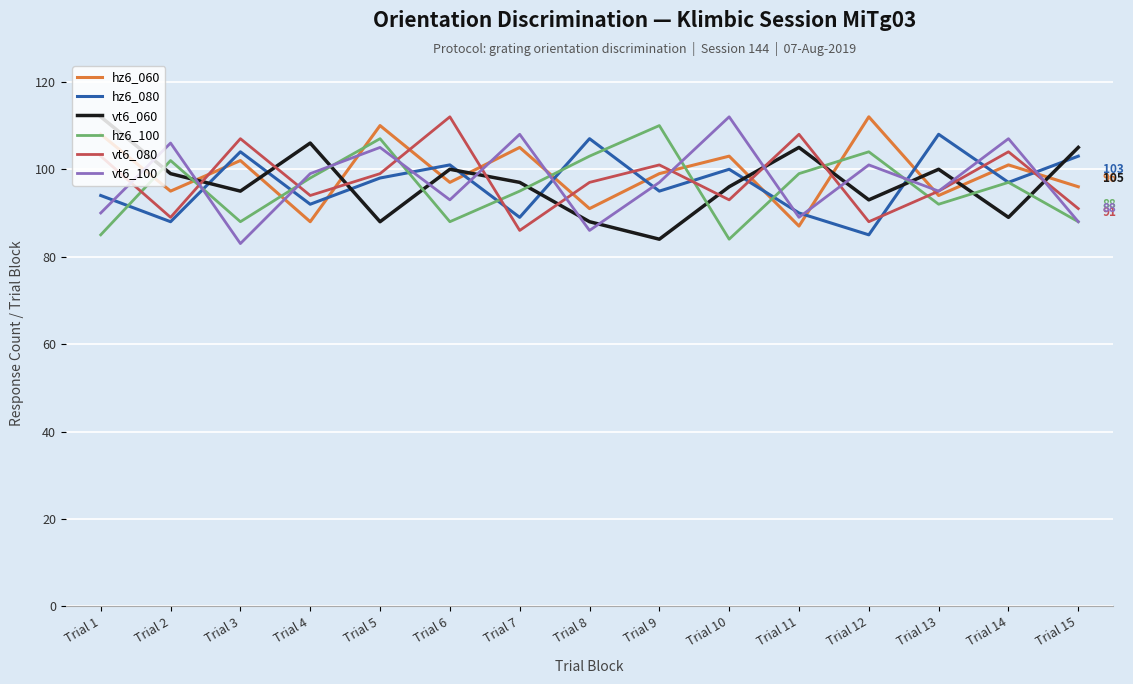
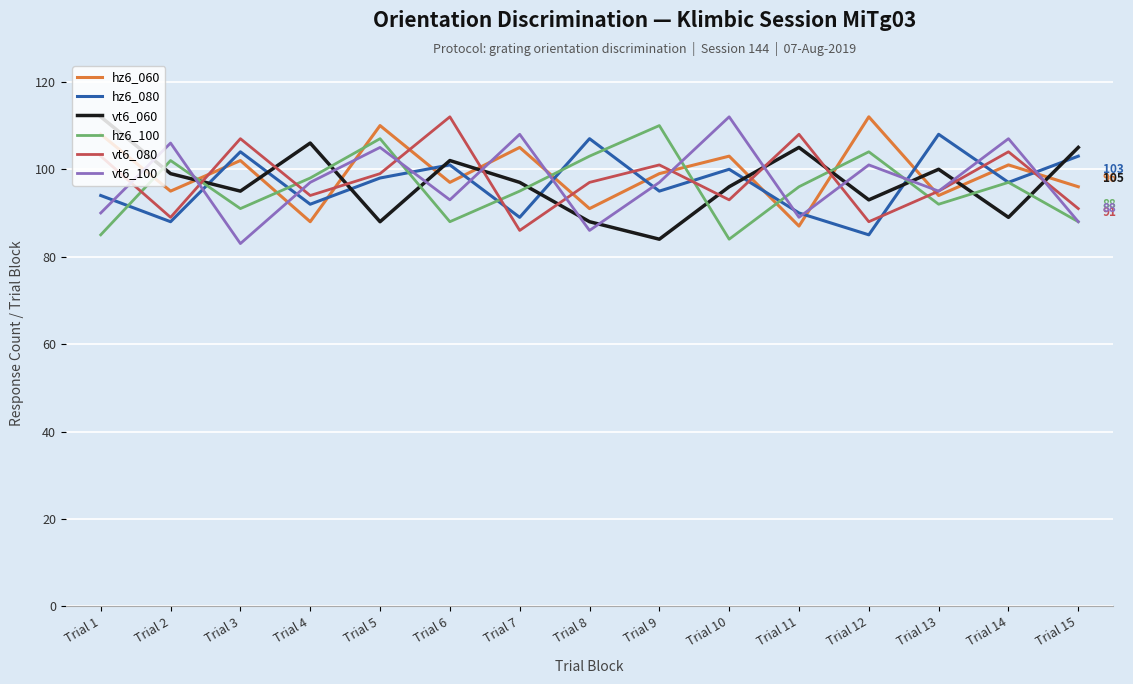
hz6_100, Trial 3: 88 -> 91
vt6_100, Trial 4: 99 -> 97
vt6_060, Trial 6: 100 -> 102
hz6_100, Trial 11: 99 -> 96
